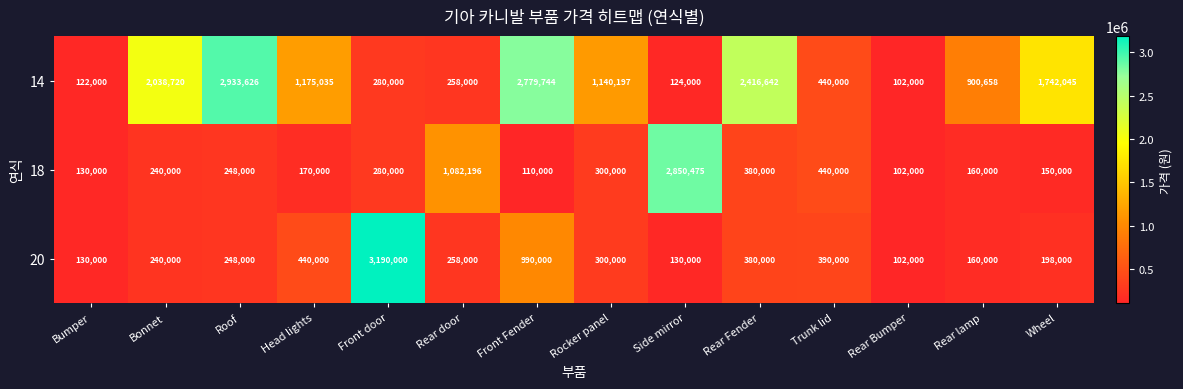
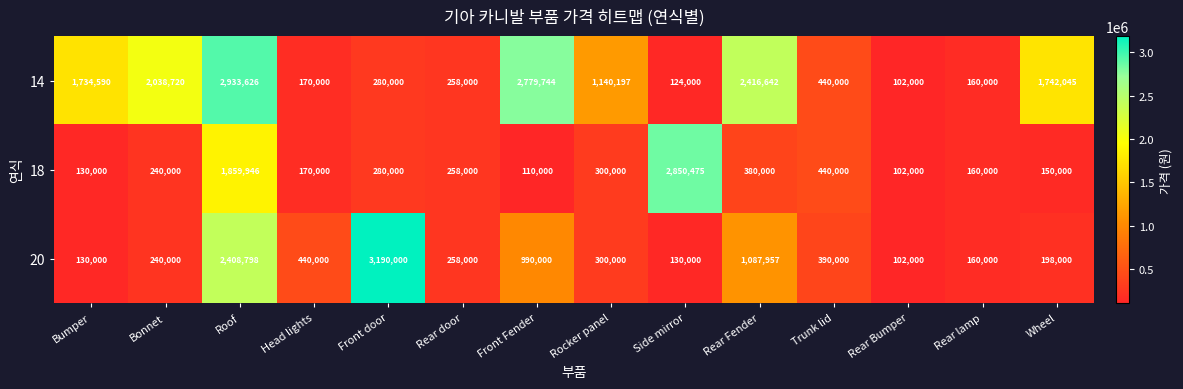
14, Bumper: 122,000 -> 1,734,590
14, Head lights: 1,175,035 -> 170,000
14, Rear lamp: 900,658 -> 160,000
18, Roof: 248,000 -> 1,859,946
18, Rear door: 1,082,196 -> 258,000
20, Roof: 248,000 -> 2,408,798
20, Rear Fender: 380,000 -> 1,087,957
